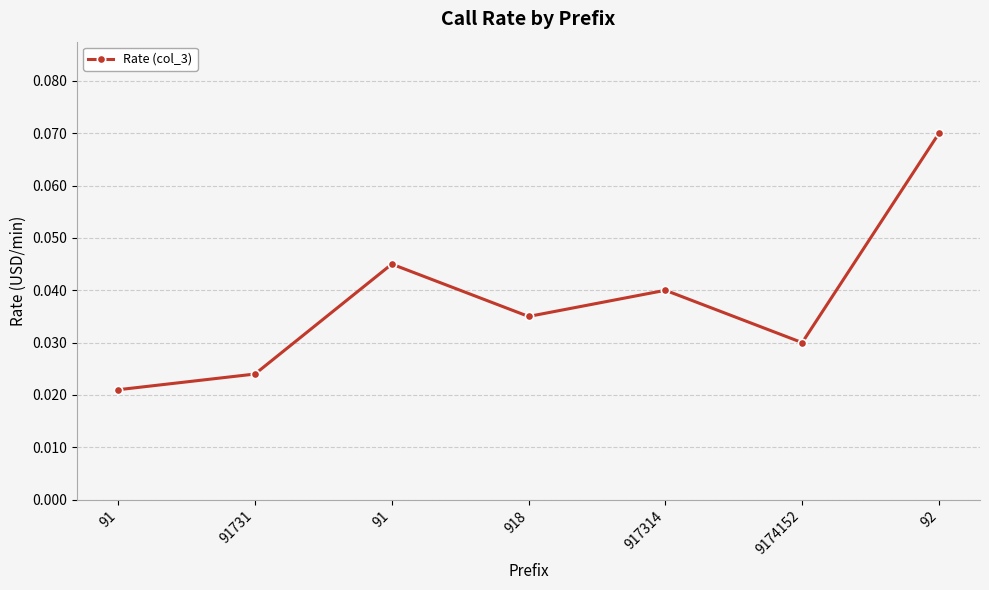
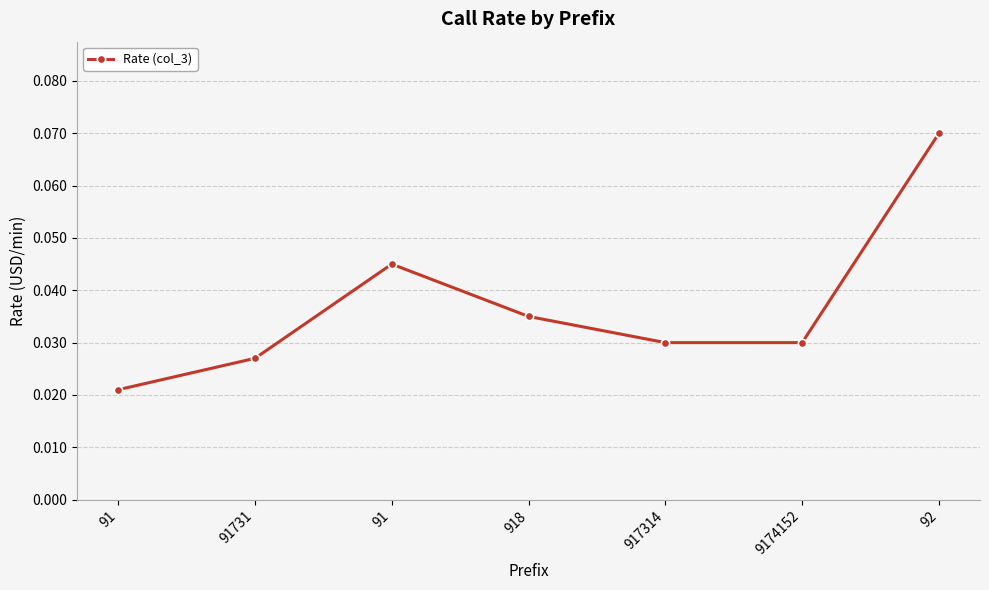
91731: 0.024 -> 0.027
917314: 0.04 -> 0.03
